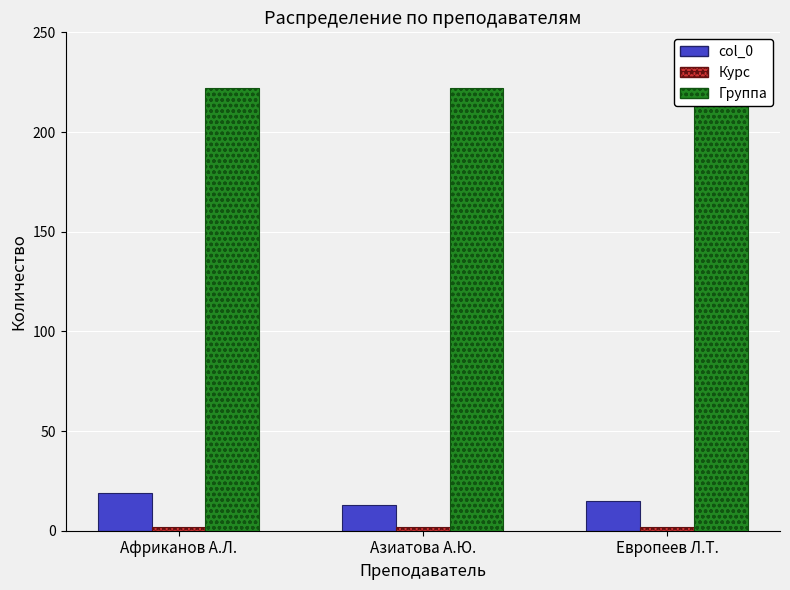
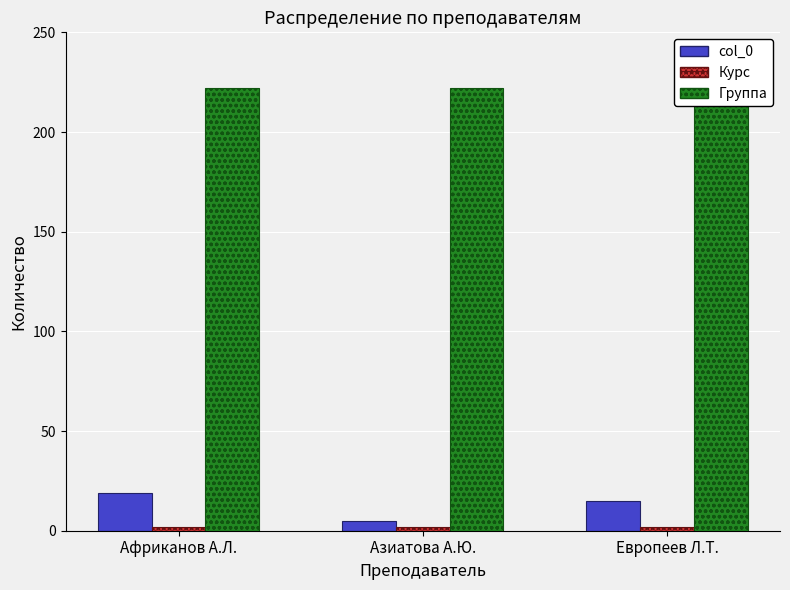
col_0, Азиатова А.Ю.: 13 -> 5
